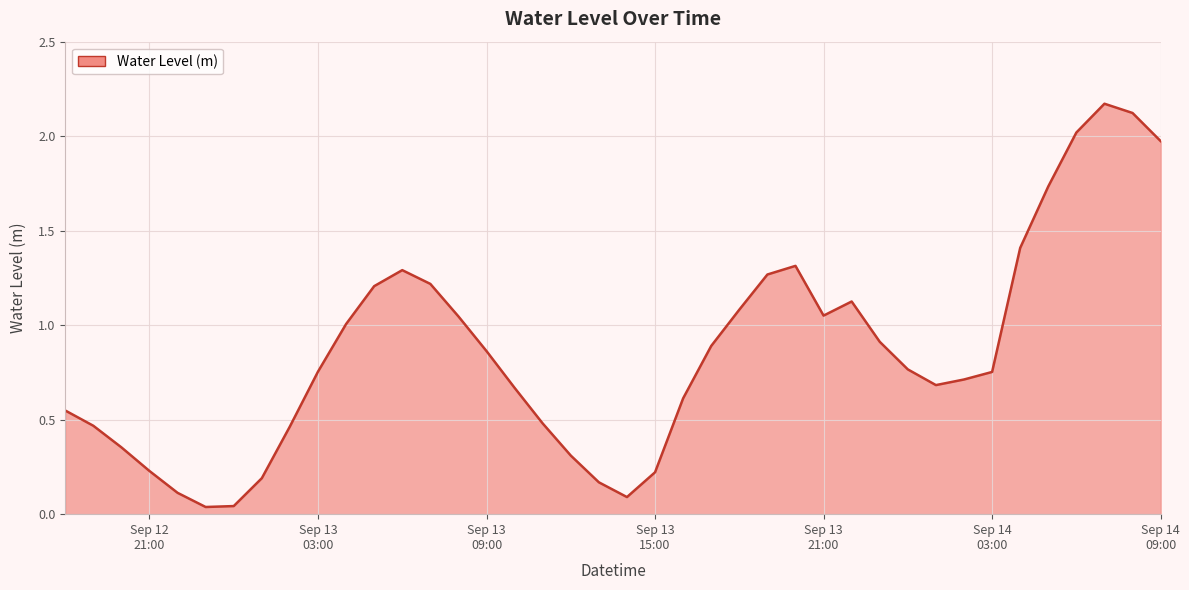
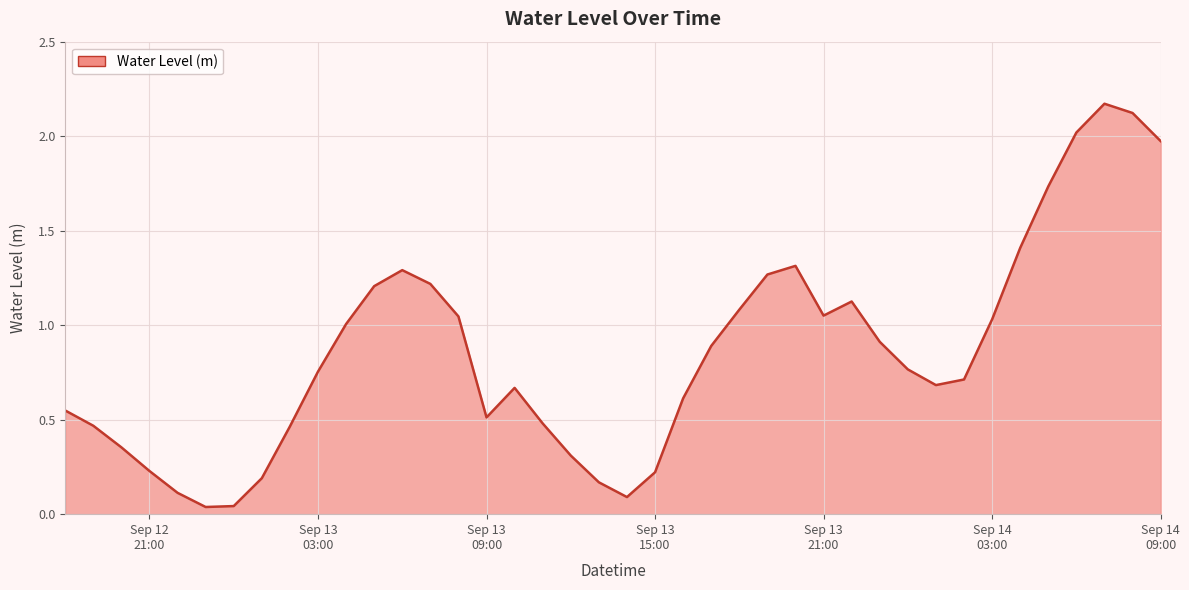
Sep 13 09:00: 0.86 -> 0.51
Sep 14 03:00: 0.75 -> 1.03
